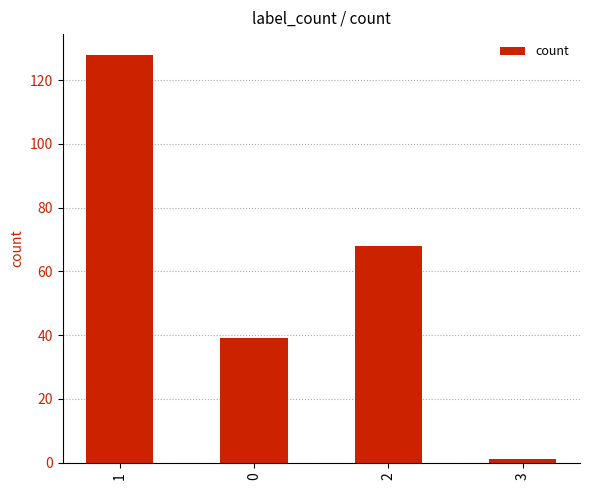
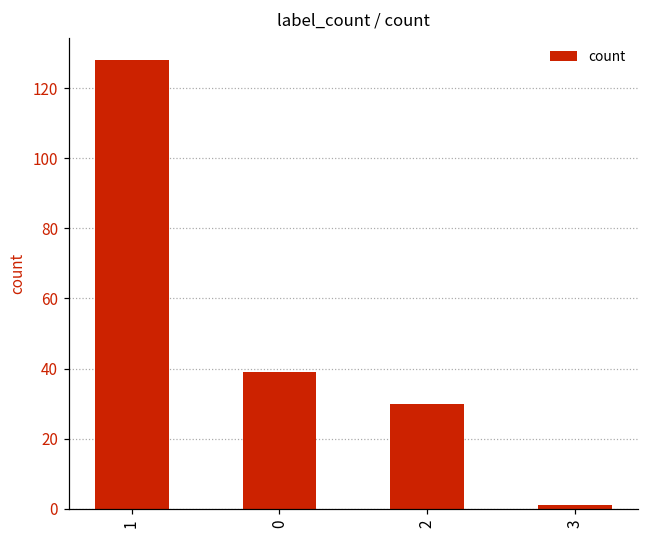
2: 68 -> 30
